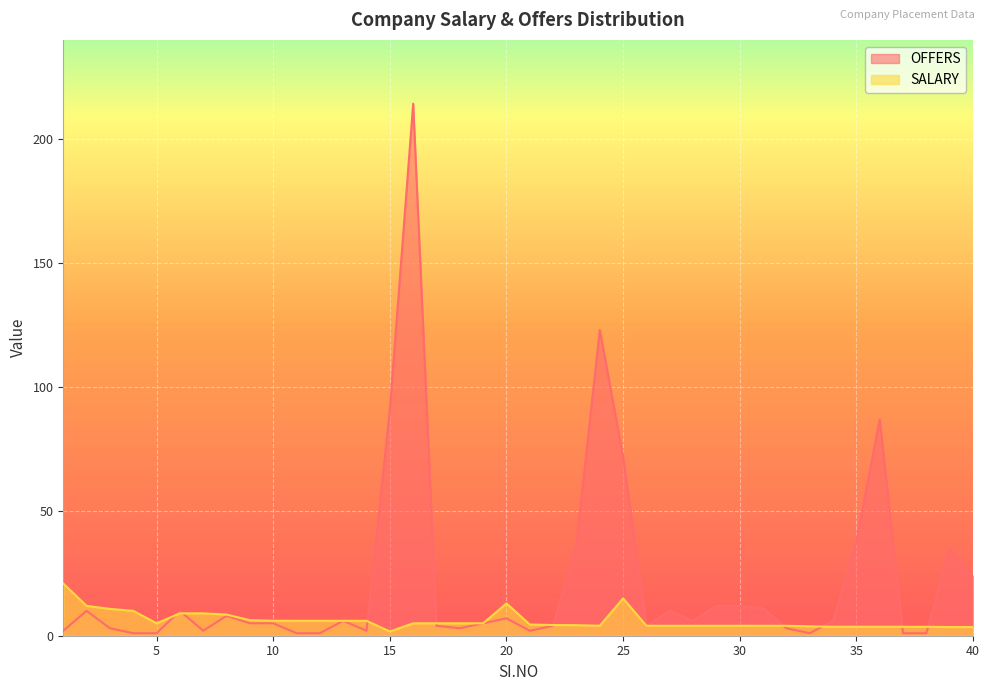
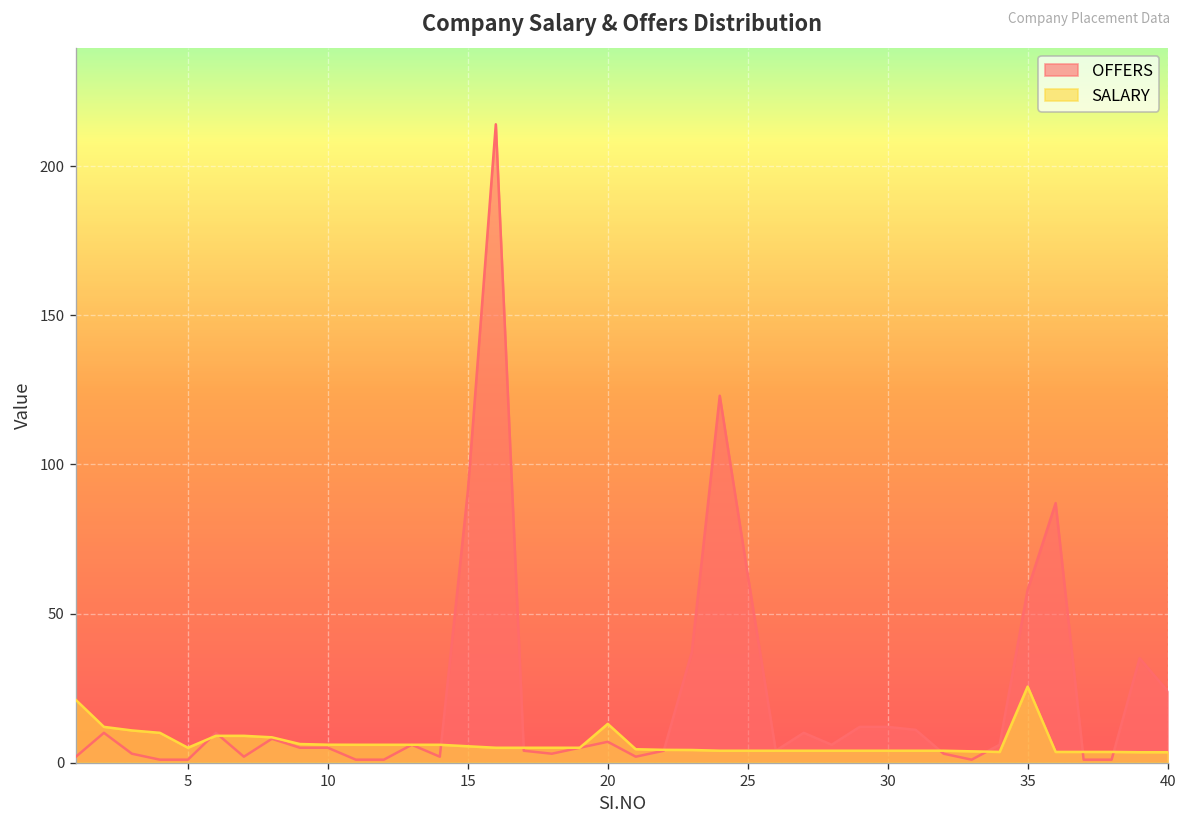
SALARY, 15: 2 -> 6
OFFERS, 25: 72 -> 63
SALARY, 25: 15 -> 4
OFFERS, 35: 38 -> 58
SALARY, 35: 4 -> 26
